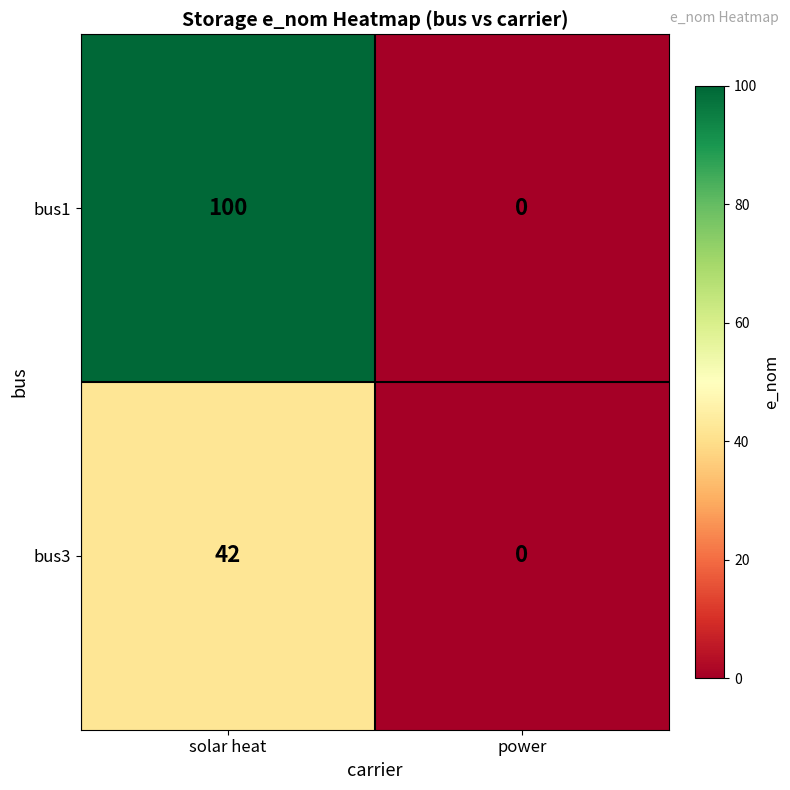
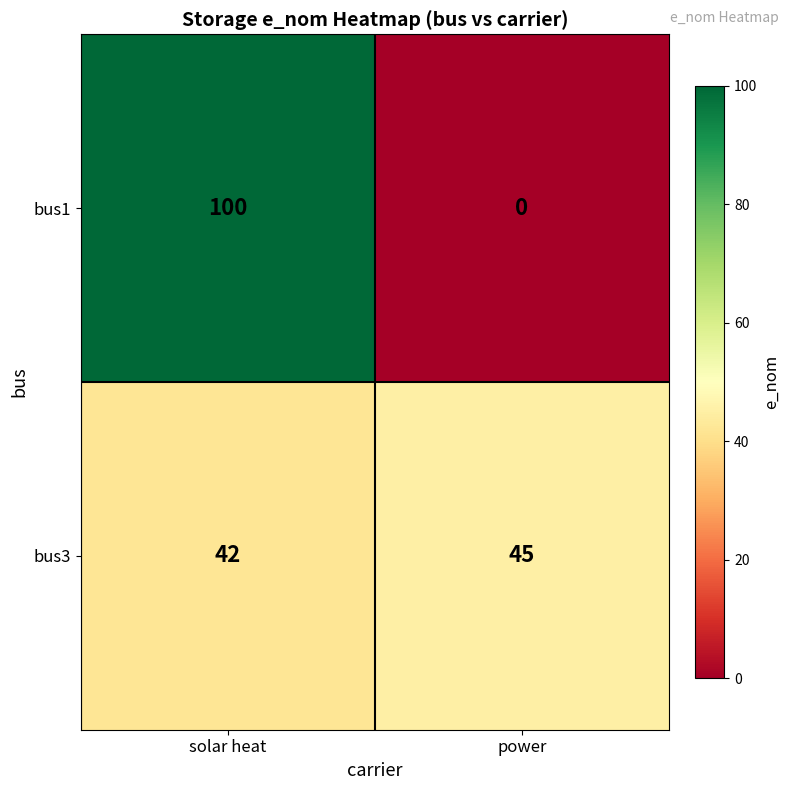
bus3, power: 0 -> 45
